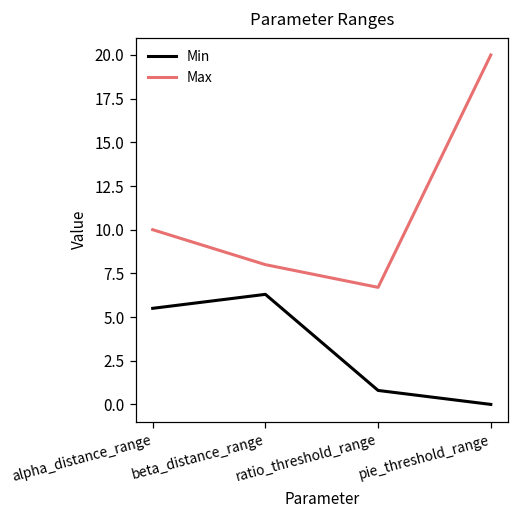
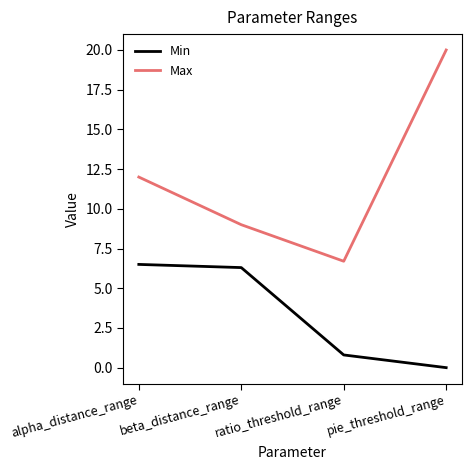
Min, alpha_distance_range: 5.5 -> 6.5
Max, alpha_distance_range: 10 -> 12
Max, beta_distance_range: 8 -> 9
